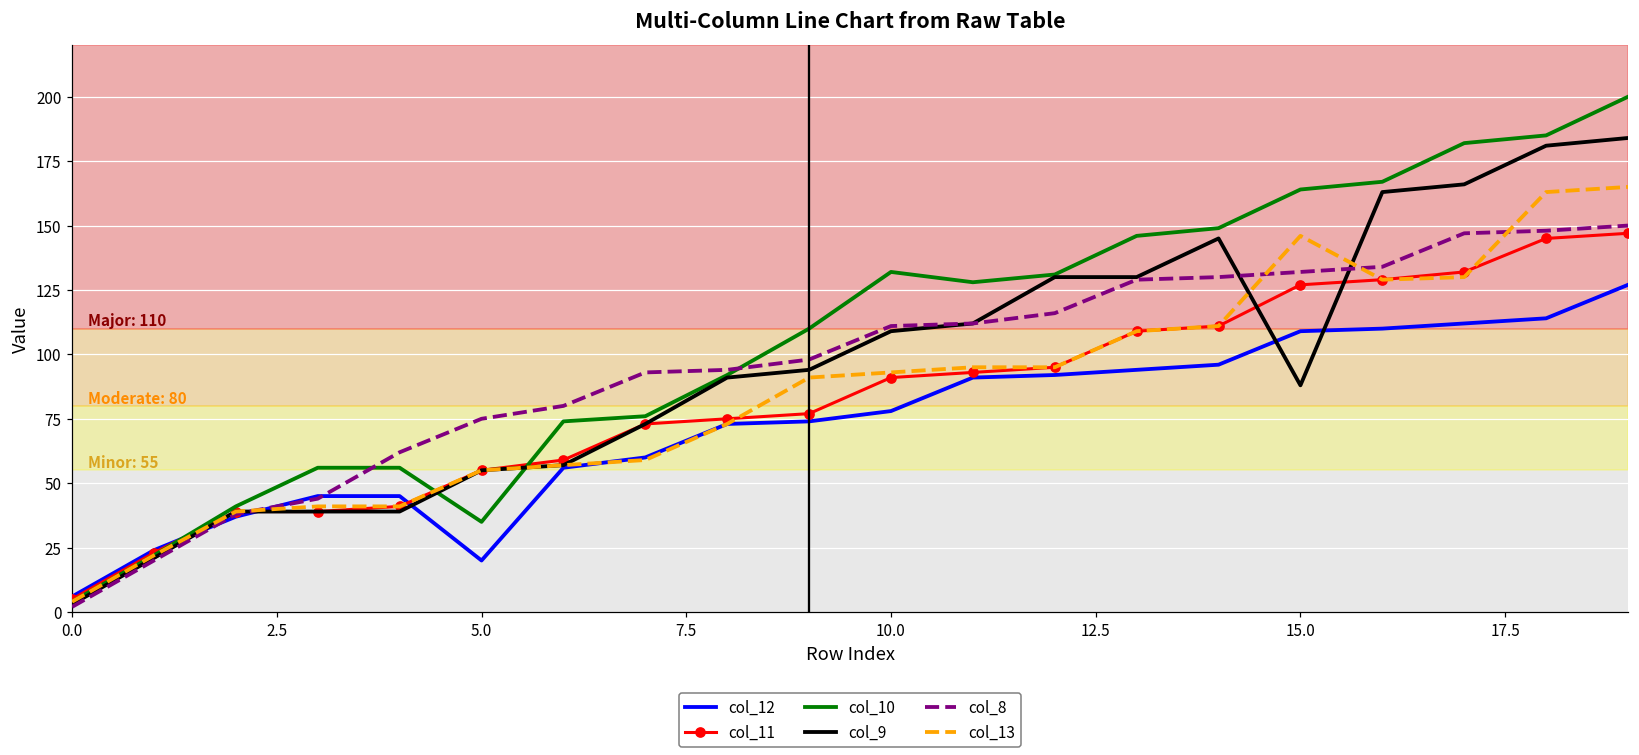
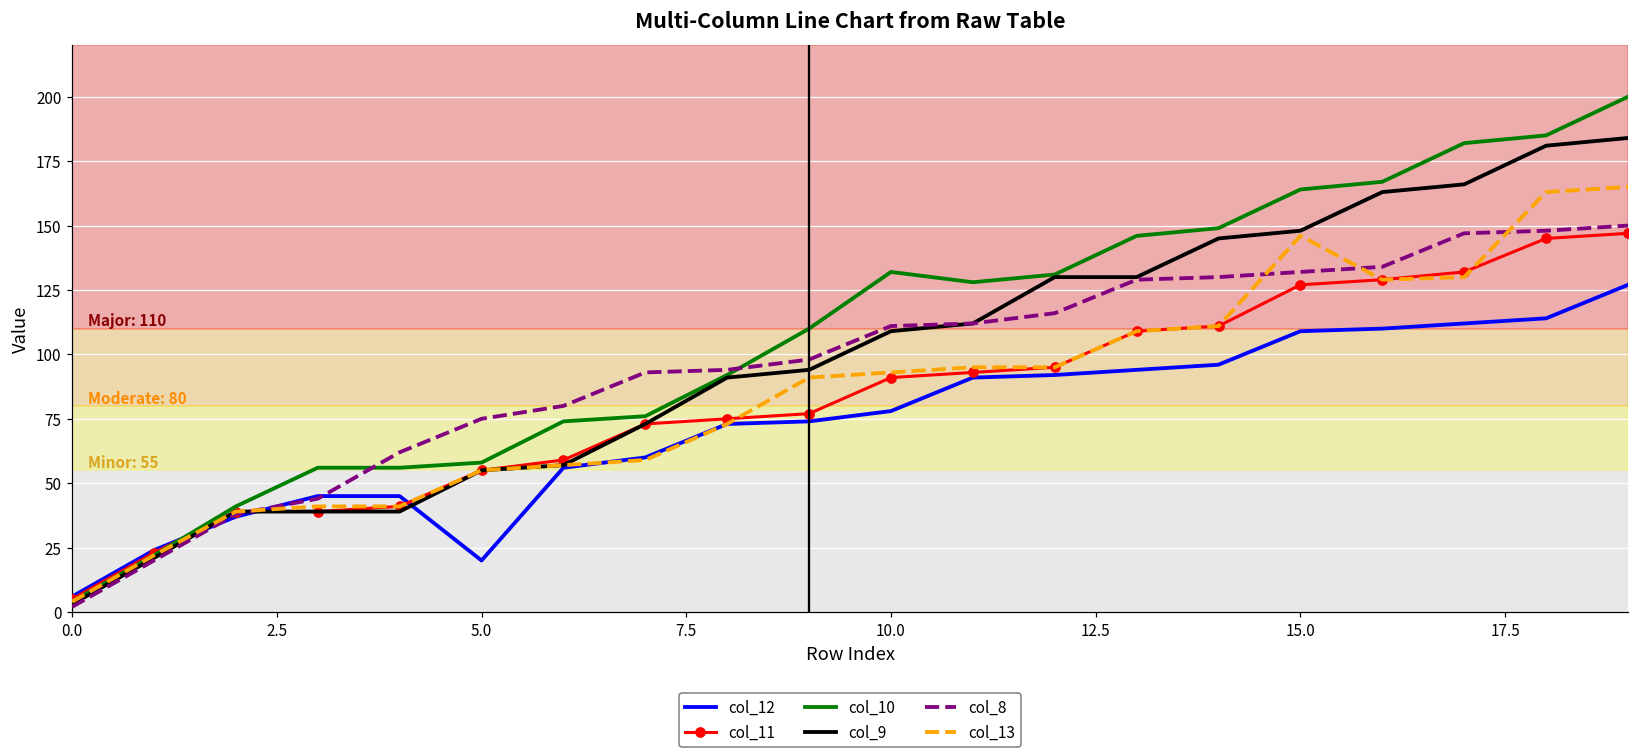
col_10, 5.0: 35 -> 58
col_9, 15.0: 88 -> 148
